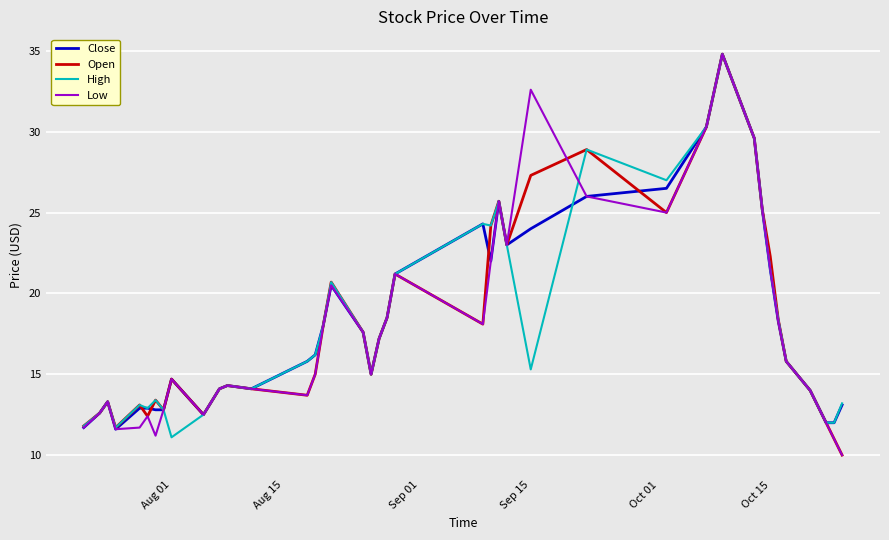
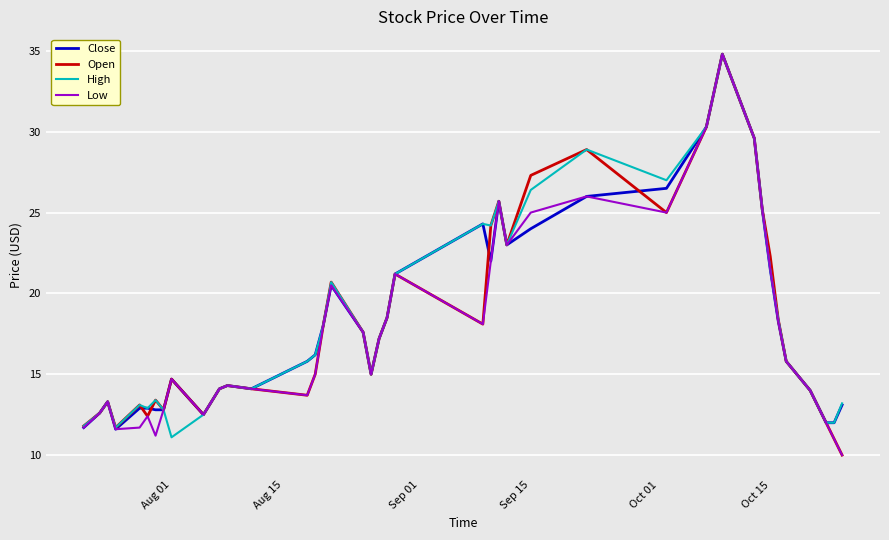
High, Sep 15: 15.3 -> 26.4
Low, Sep 15: 32.6 -> 25.0
